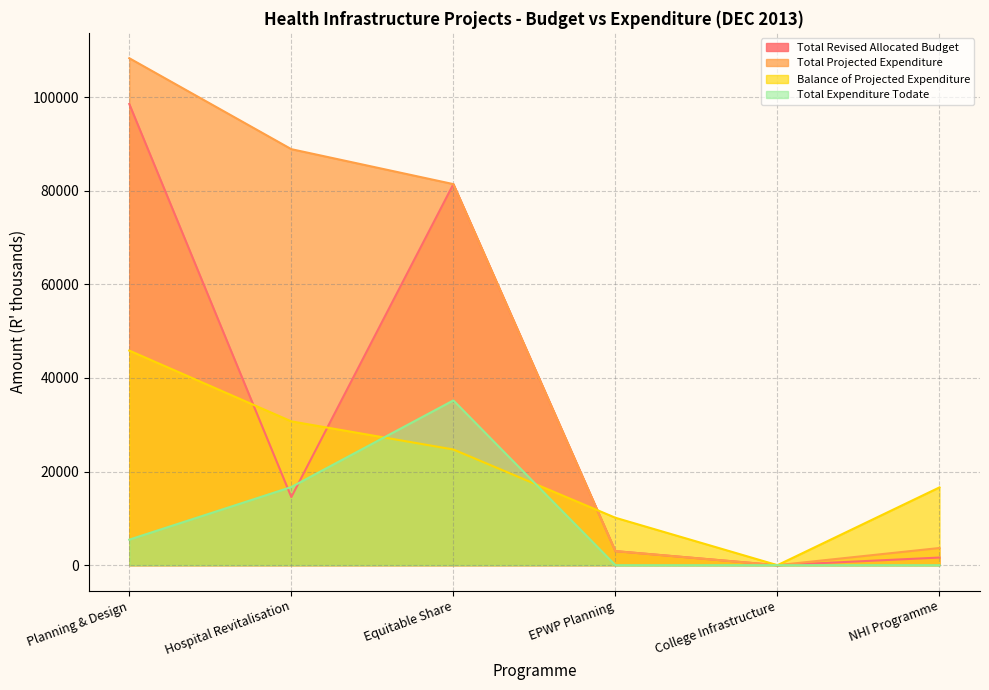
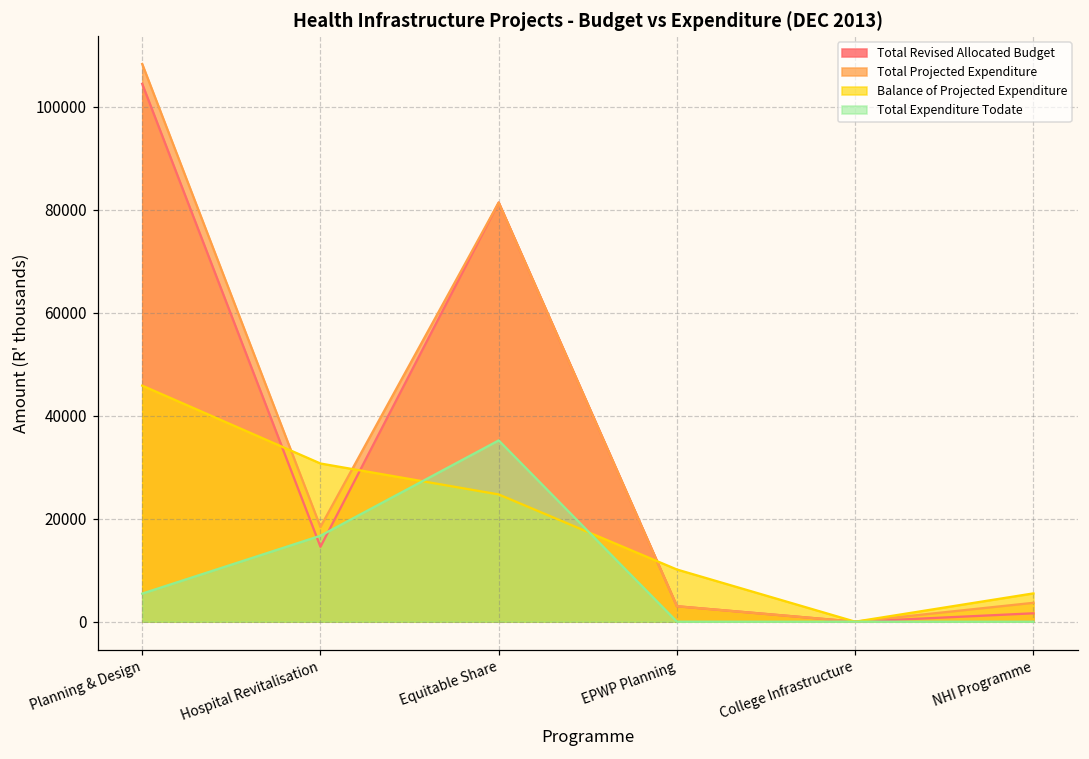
Total Revised Allocated Budget, Planning & Design: 99000 -> 104000
Total Projected Expenditure, Hospital Revitalisation: 89000 -> 18000
Balance of Projected Expenditure, NHI Programme: 17000 -> 6000
